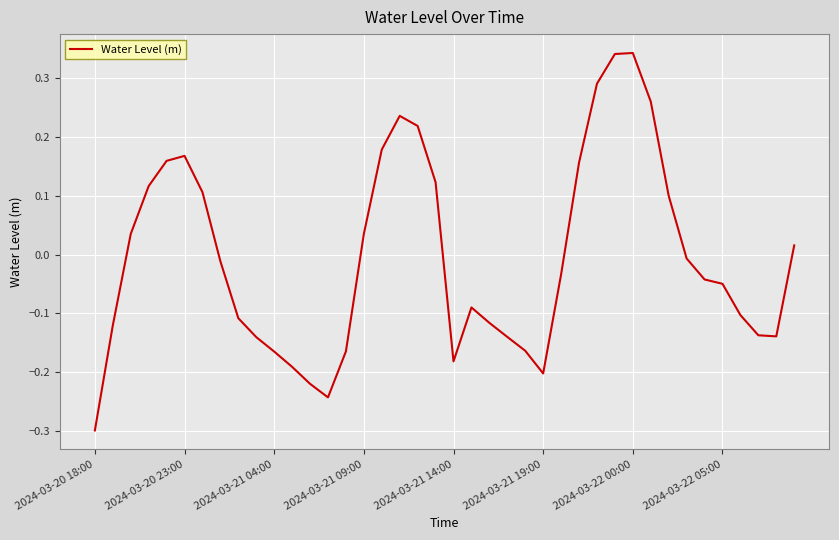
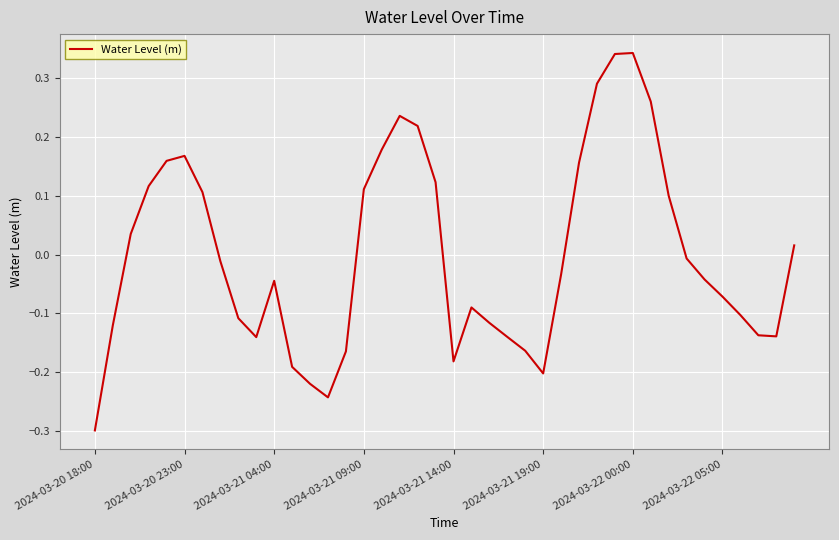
2024-03-21 04:00: -0.17 -> -0.04
2024-03-21 09:00: 0.04 -> 0.11
2024-03-22 05:00: -0.05 -> -0.07
